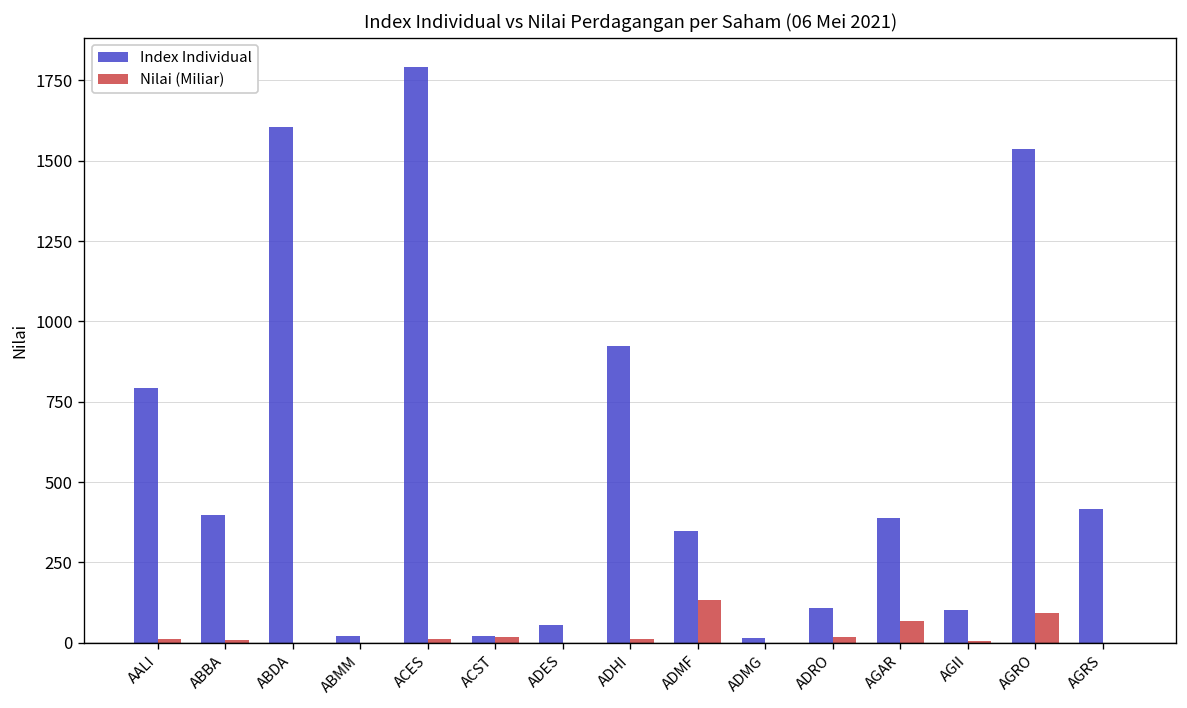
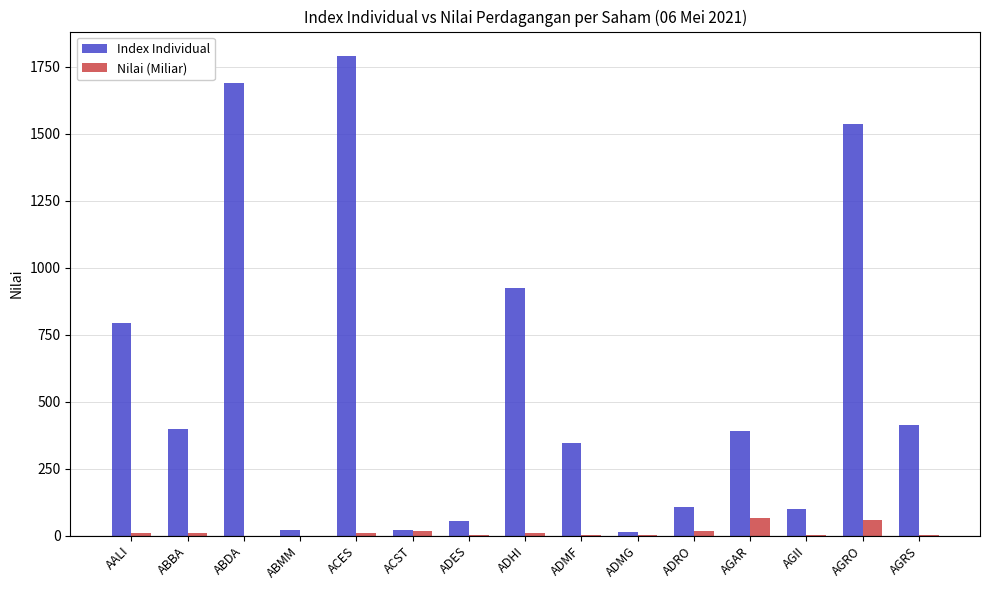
Index Individual, ABDA: 1600 -> 1690
Nilai (Miliar), ADMF: 130 -> 0
Nilai (Miliar), AGRO: 90 -> 60
